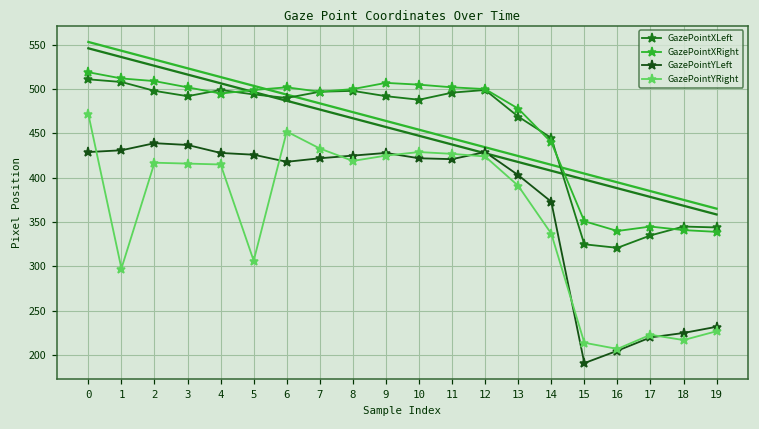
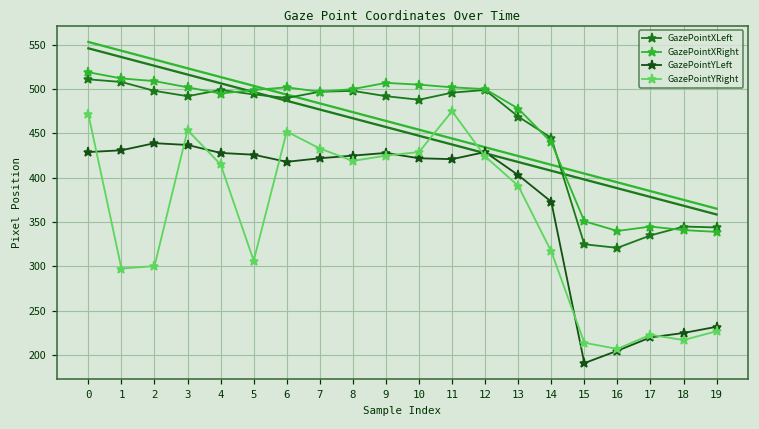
GazePointYRight, 2: 420 -> 300
GazePointYRight, 3: 420 -> 450
GazePointYRight, 11: 430 -> 480
GazePointYRight, 14: 340 -> 320
